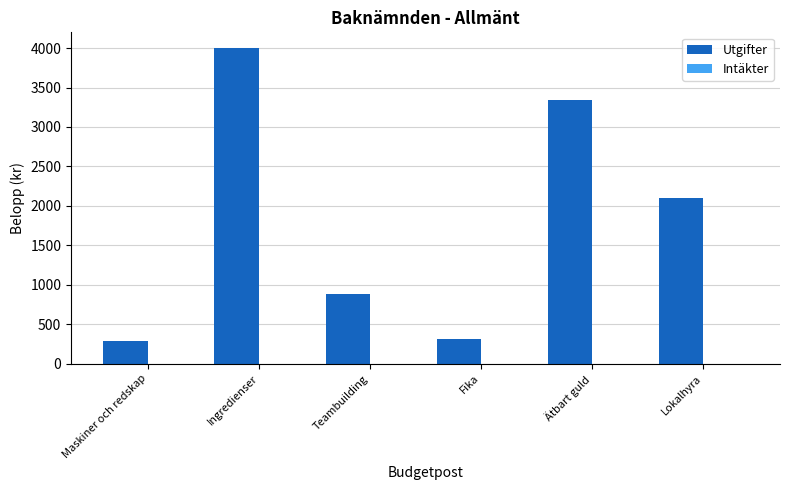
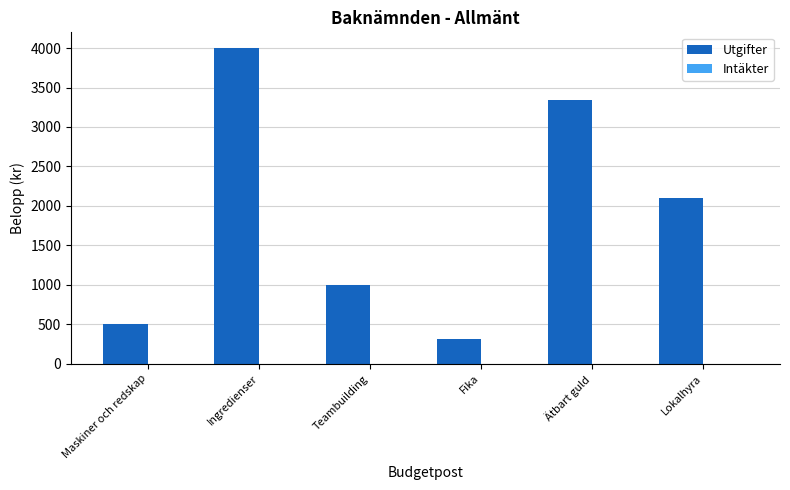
Utgifter, Maskiner och redskap: 300 -> 500
Utgifter, Teambuilding: 900 -> 1000
